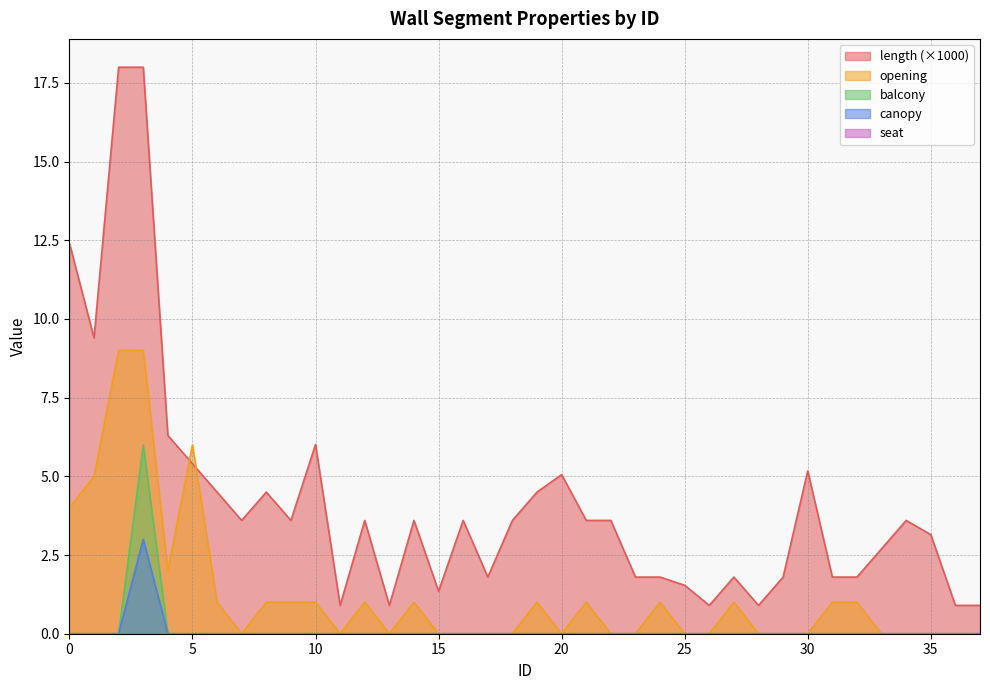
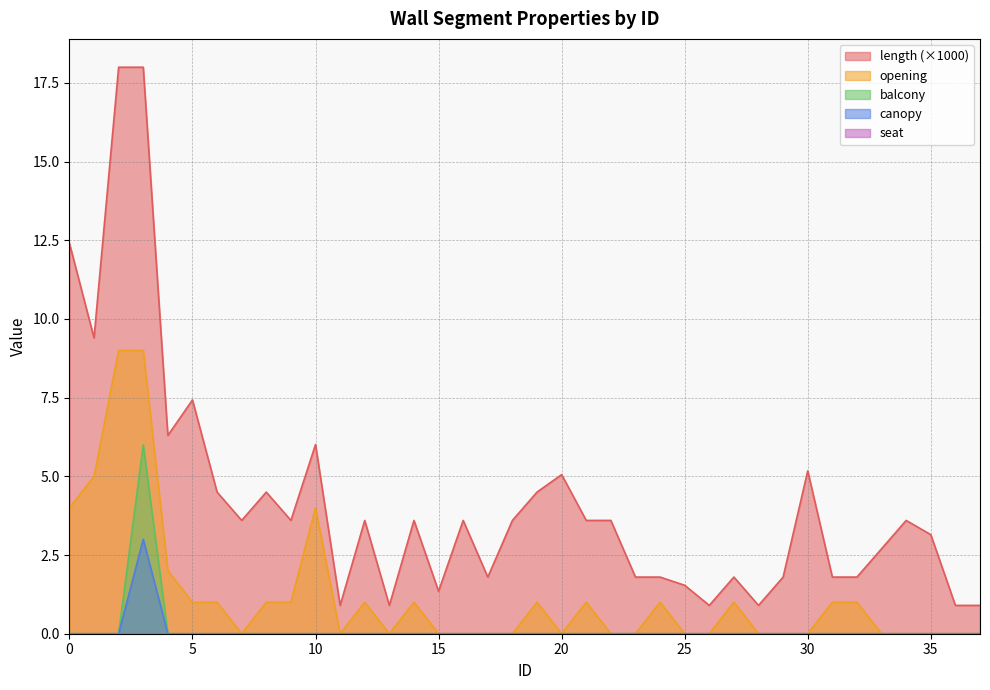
length (×1000), 5: 5.4 -> 7.4
opening, 5: 6 -> 1
opening, 10: 1 -> 4
